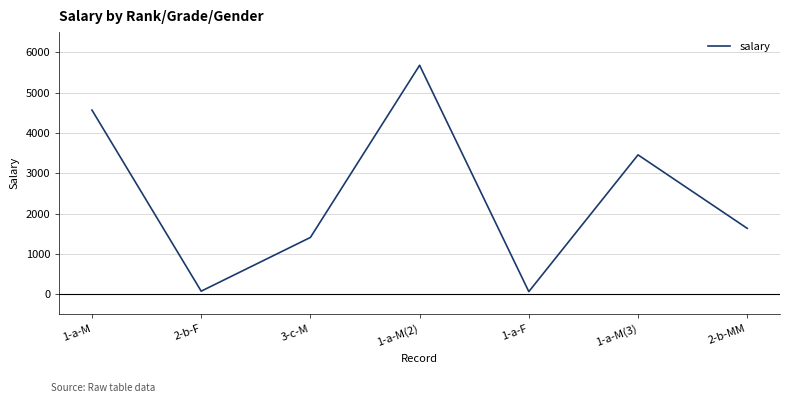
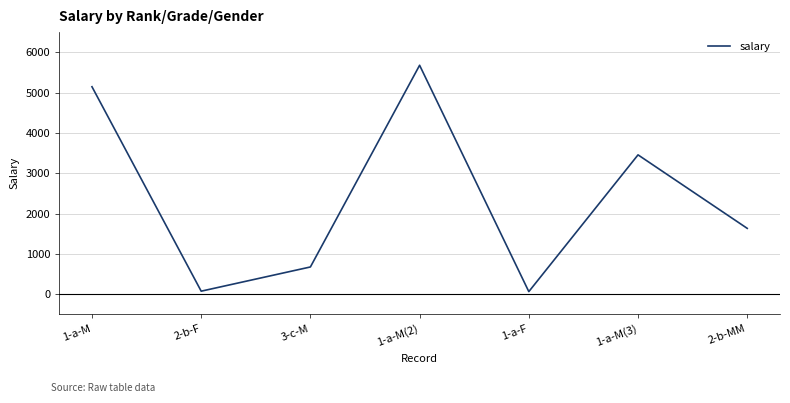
1-a-M: 4600 -> 5100
3-c-M: 1400 -> 700
